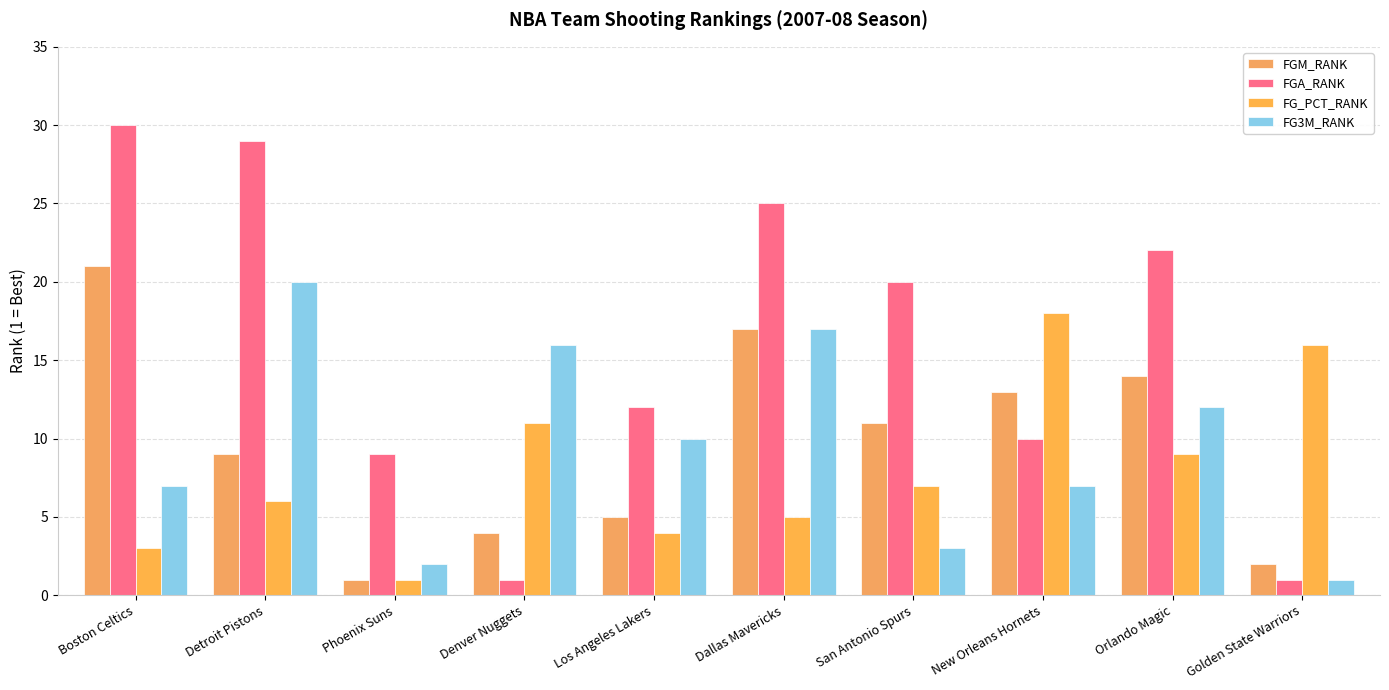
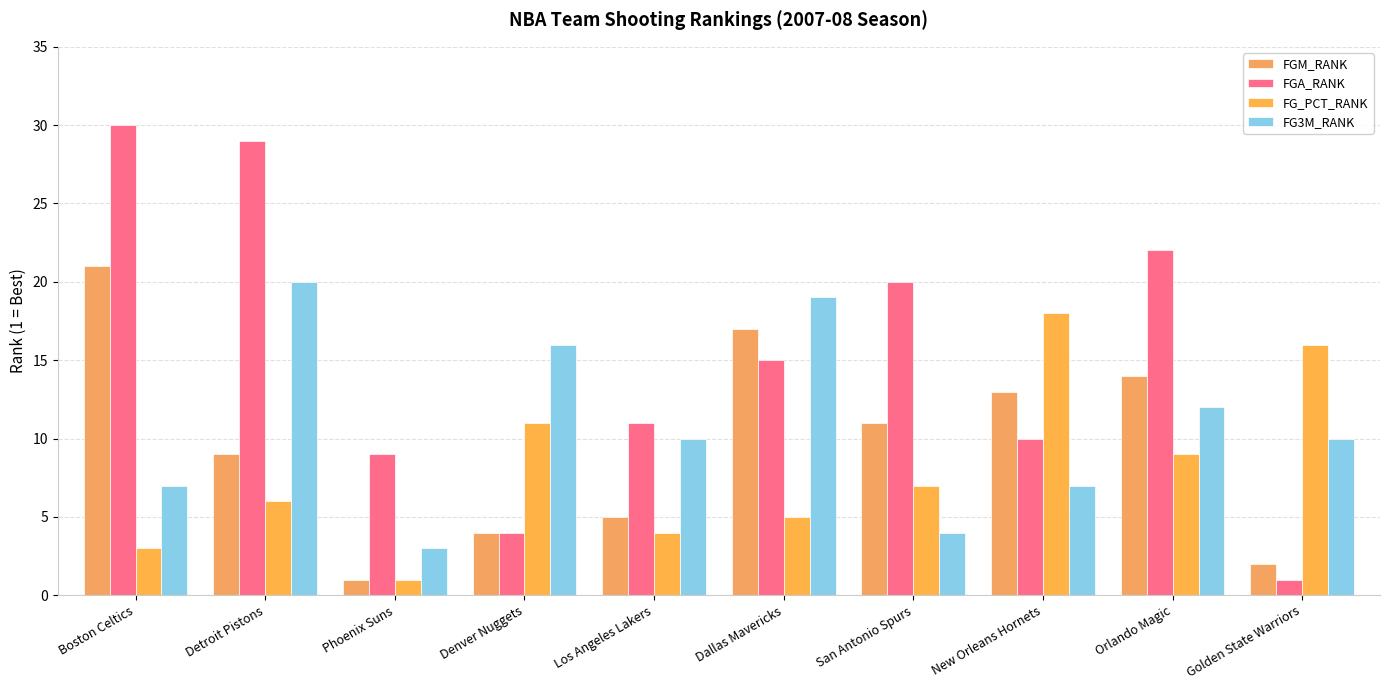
FG3M_RANK, Phoenix Suns: 2 -> 3
FGA_RANK, Denver Nuggets: 1 -> 4
FGA_RANK, Los Angeles Lakers: 12 -> 11
FGA_RANK, Dallas Mavericks: 25 -> 15
FG3M_RANK, Dallas Mavericks: 17 -> 19
FG3M_RANK, San Antonio Spurs: 3 -> 4
FG3M_RANK, Golden State Warriors: 1 -> 10
